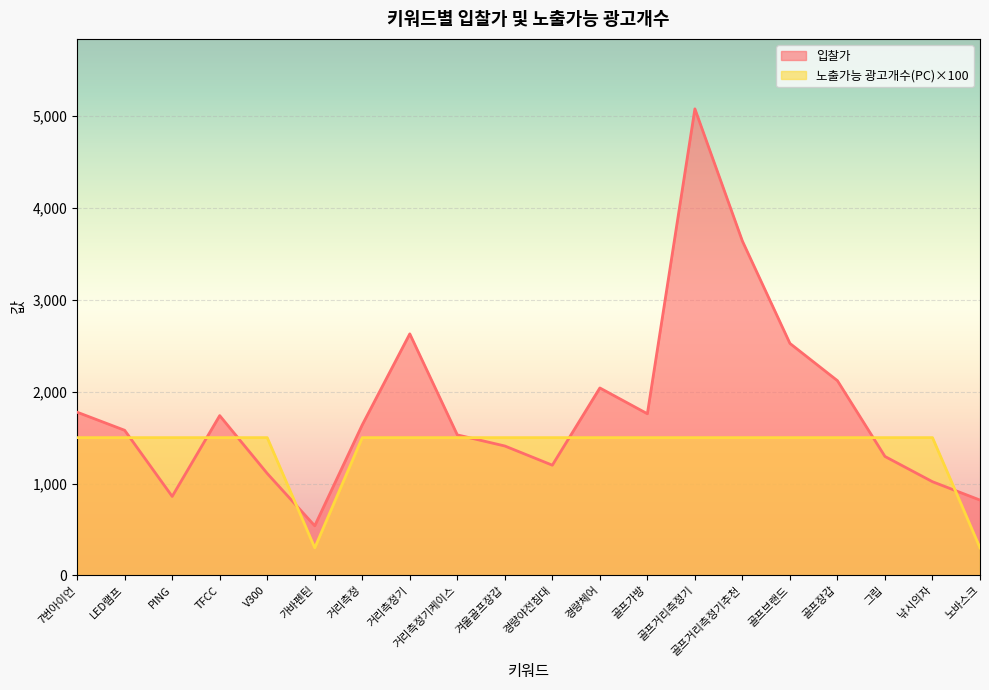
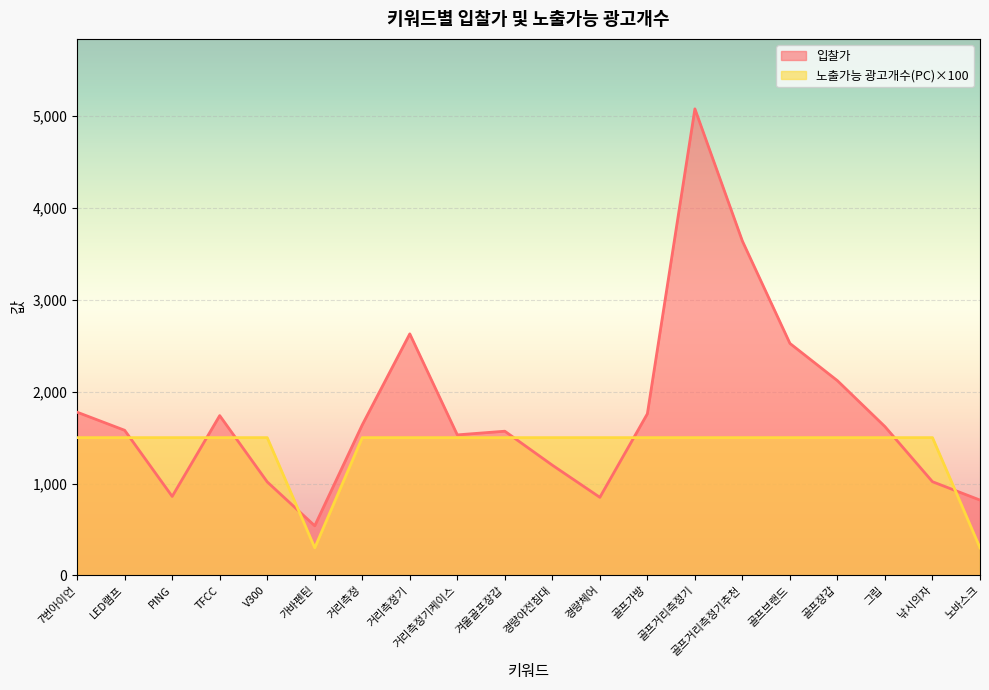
입찰가, V300: 1,100 -> 1,000
입찰가, 겨울골프장갑: 1,400 -> 1,600
입찰가, 경량체어: 2,000 -> 900
입찰가, 그립: 1,300 -> 1,600
